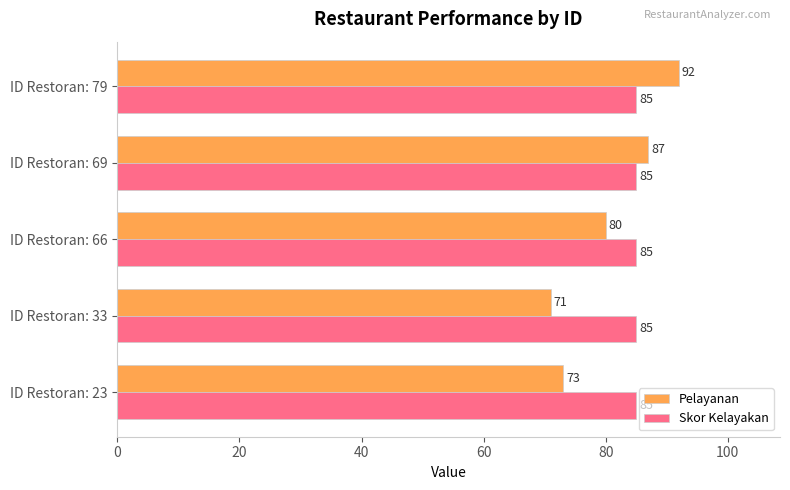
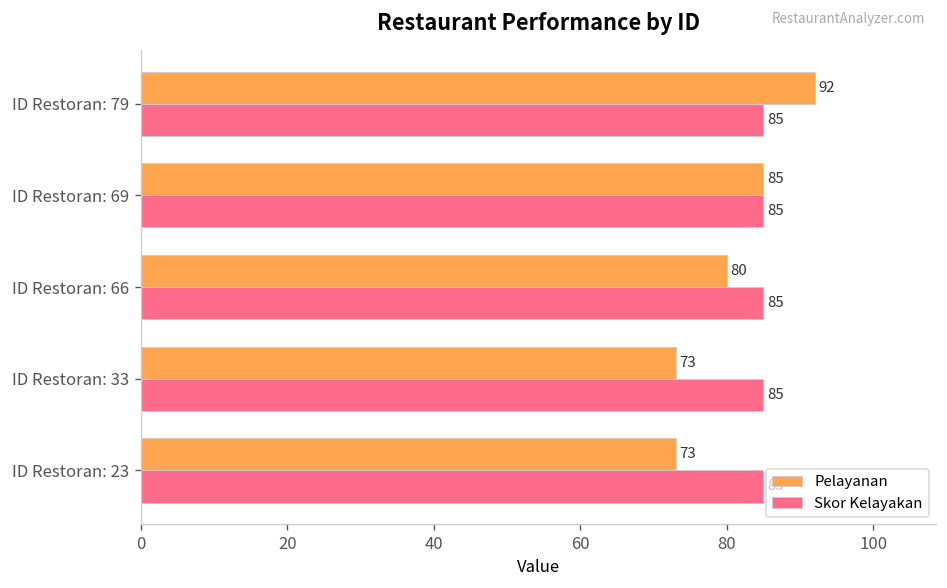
Pelayanan, ID Restoran: 69: 87 -> 85
Pelayanan, ID Restoran: 33: 71 -> 73
